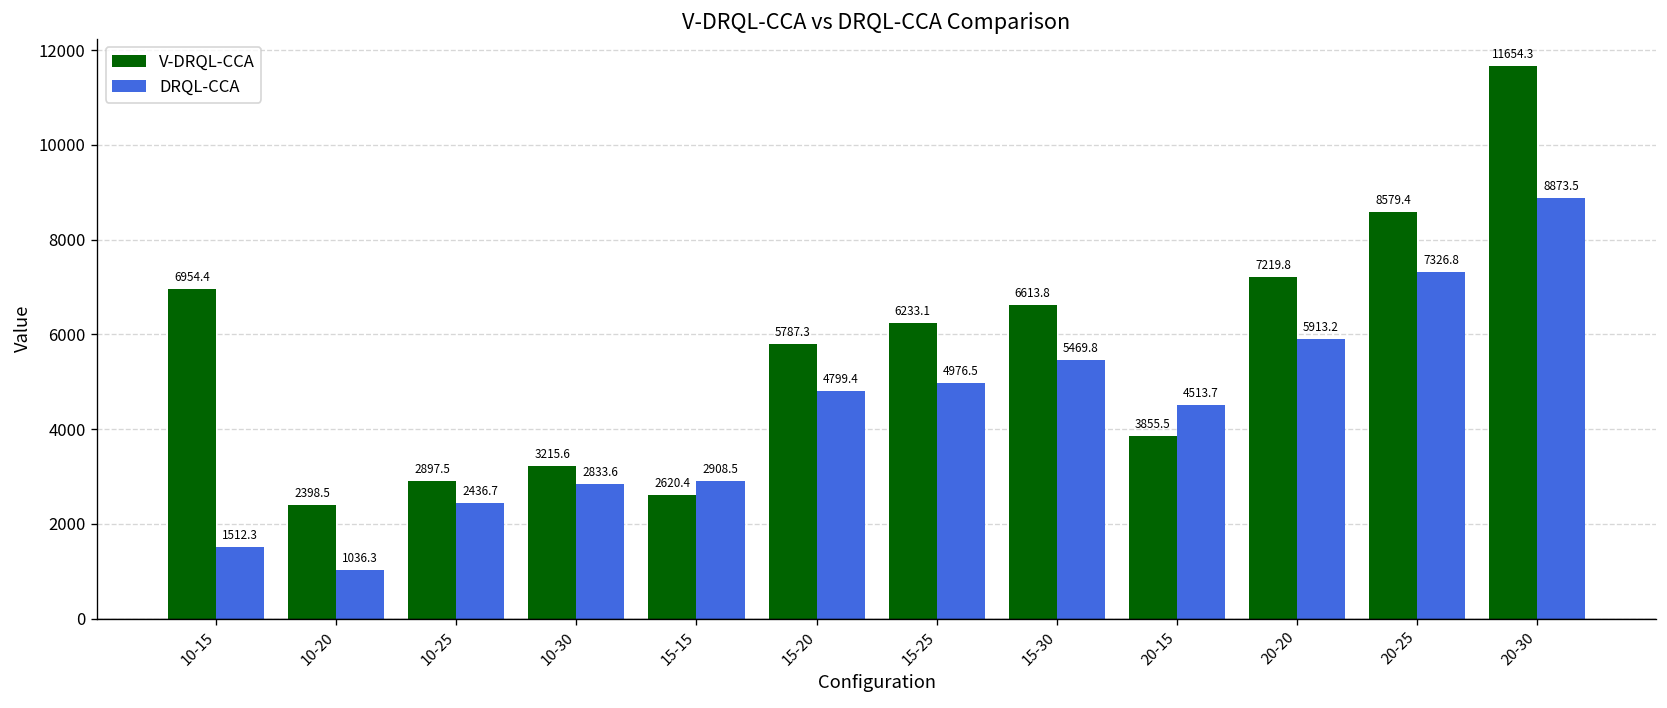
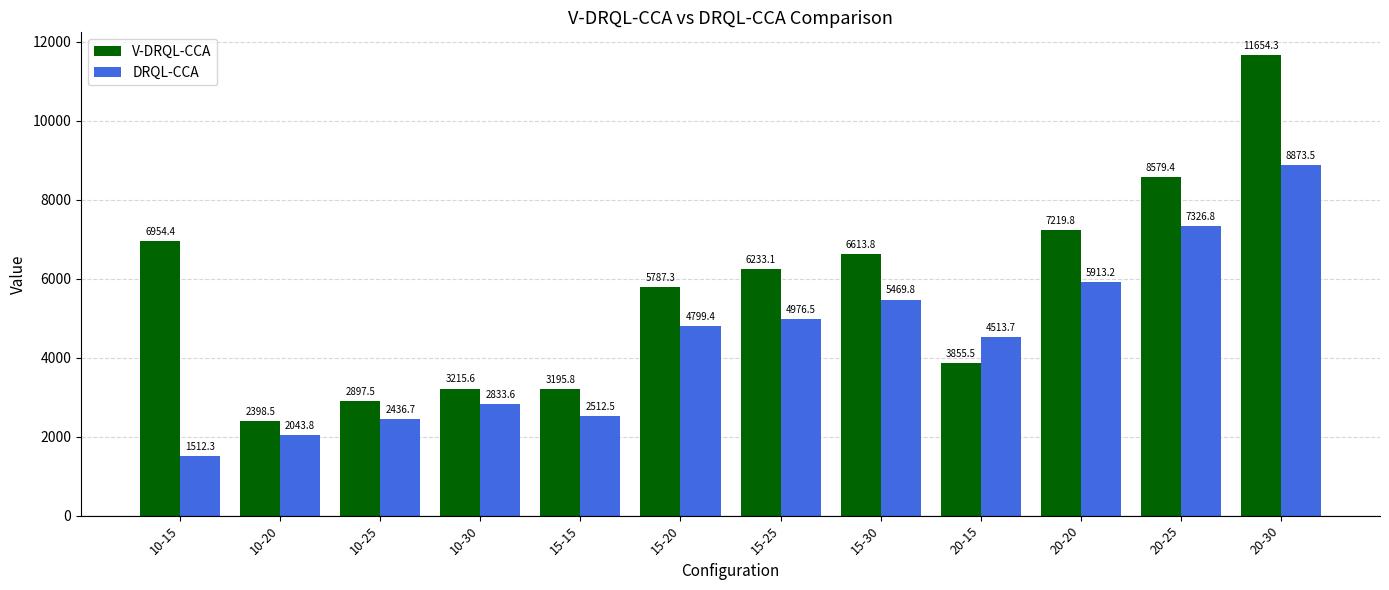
DRQL-CCA, 10-20: 1036.3 -> 2043.8
V-DRQL-CCA, 15-15: 2620.4 -> 3195.8
DRQL-CCA, 15-15: 2908.5 -> 2512.5
